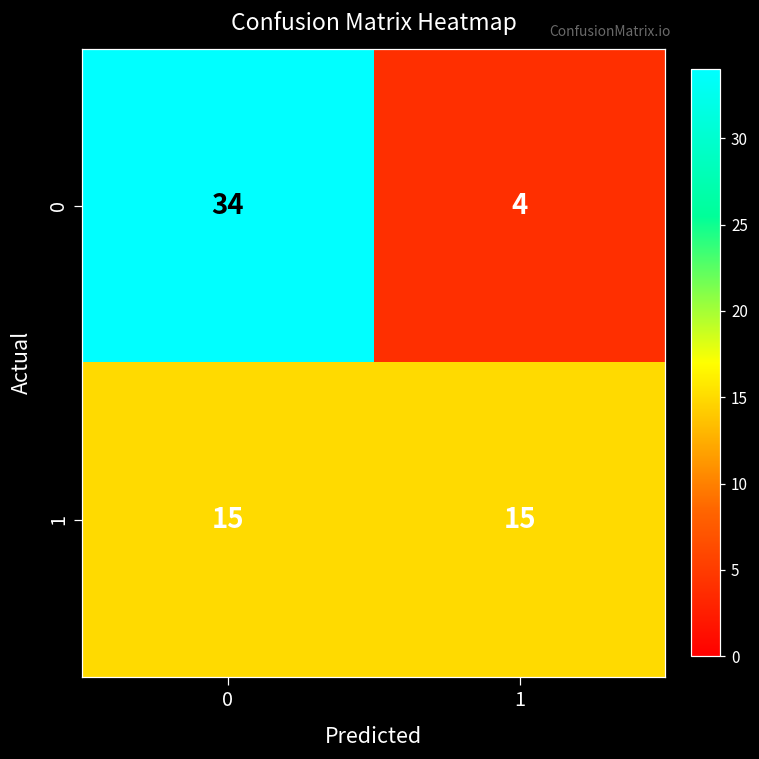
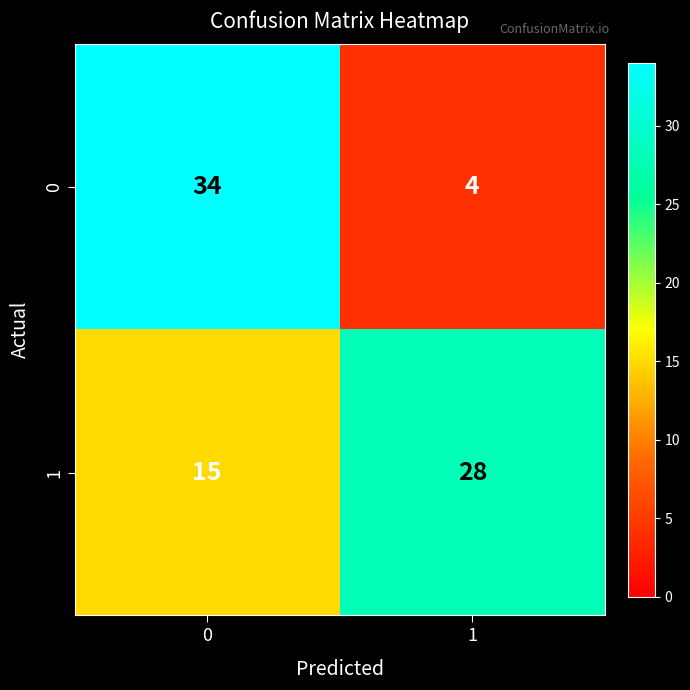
1, 1: 15 -> 28
